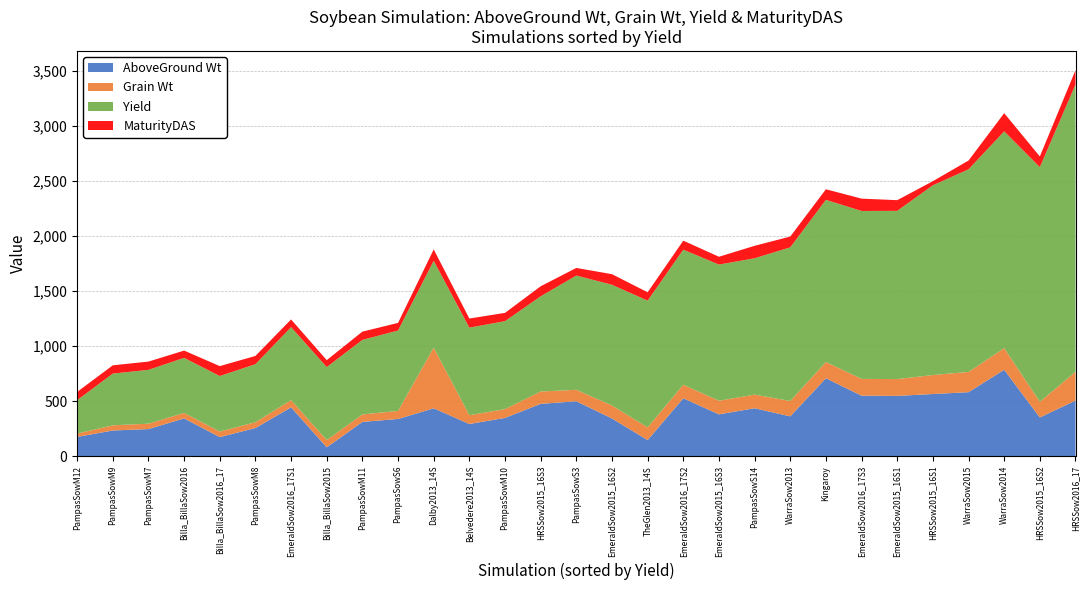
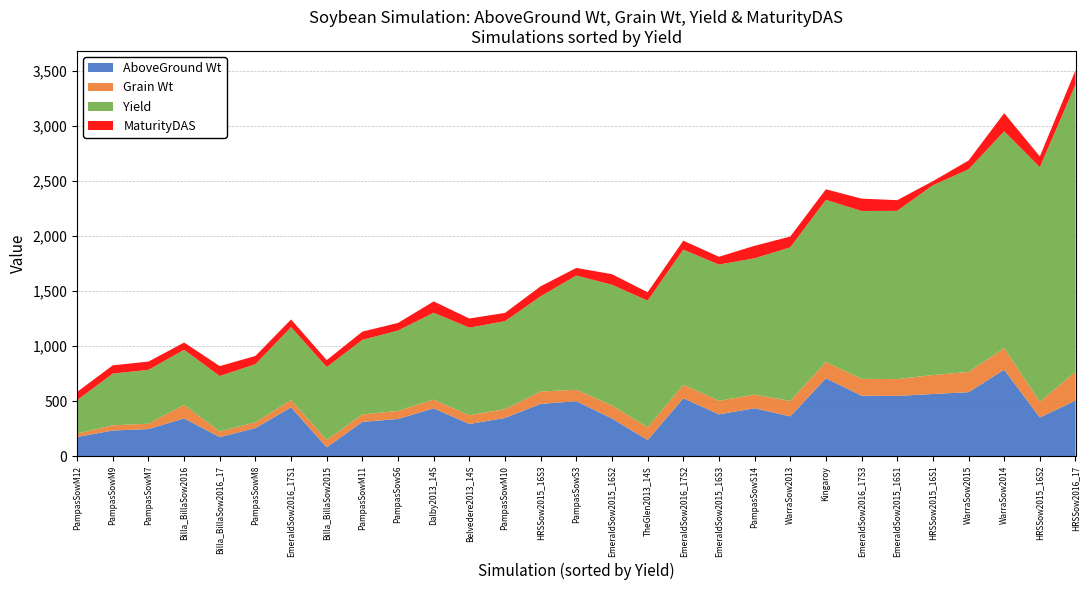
Grain Wt, Billa_BillaSow2016: 50 -> 120
Grain Wt, Dalby2013_14S: 550 -> 80
